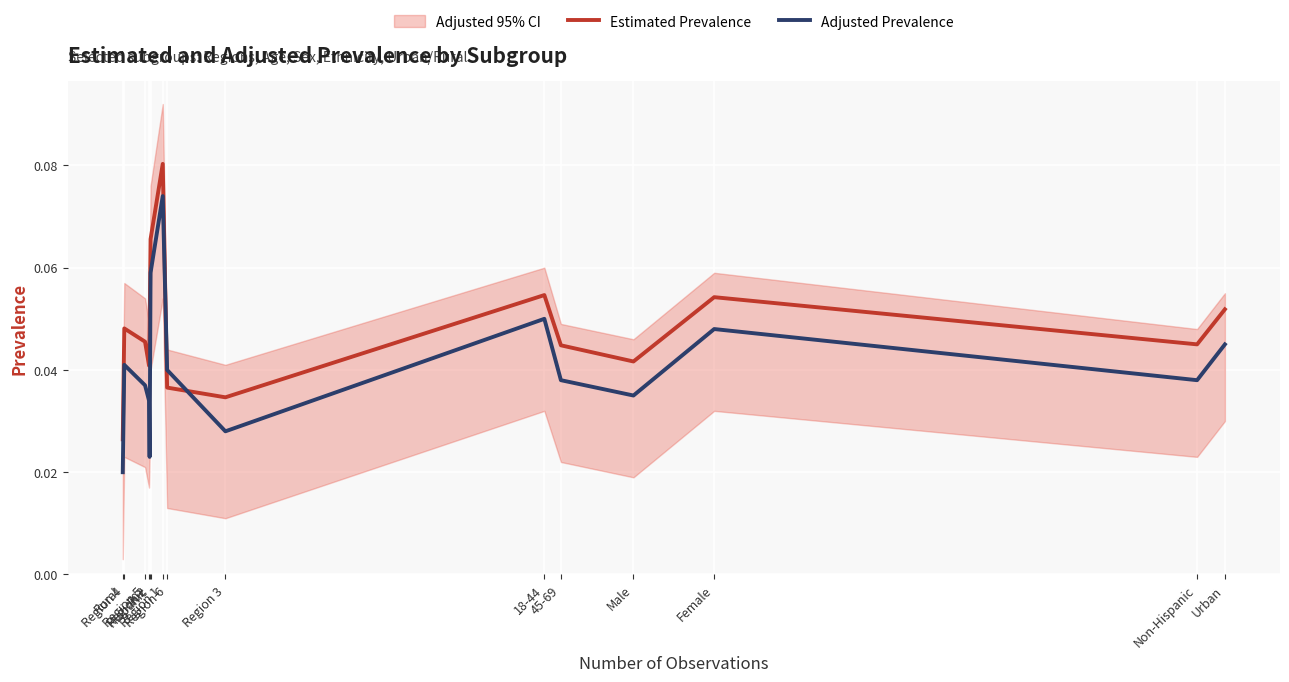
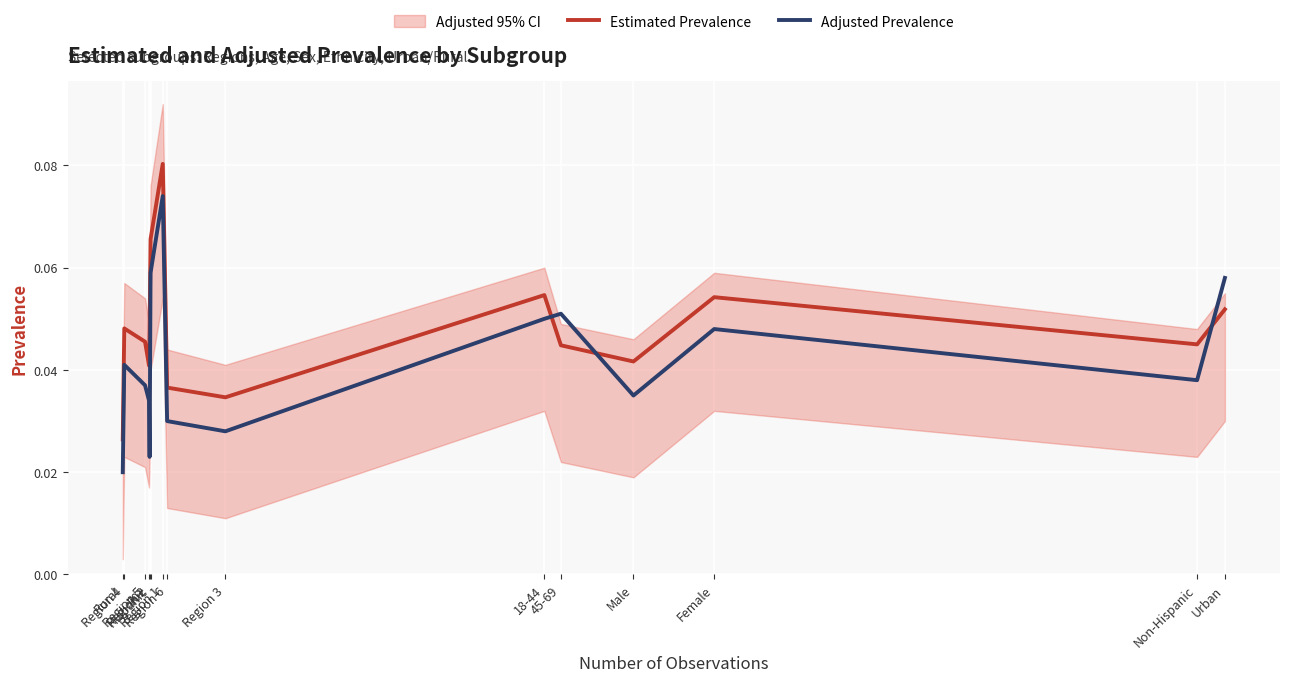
Adjusted Prevalence, Region 6: 0.04 -> 0.03
Adjusted Prevalence, 45-69: 0.038 -> 0.051
Adjusted Prevalence, Urban: 0.045 -> 0.058
